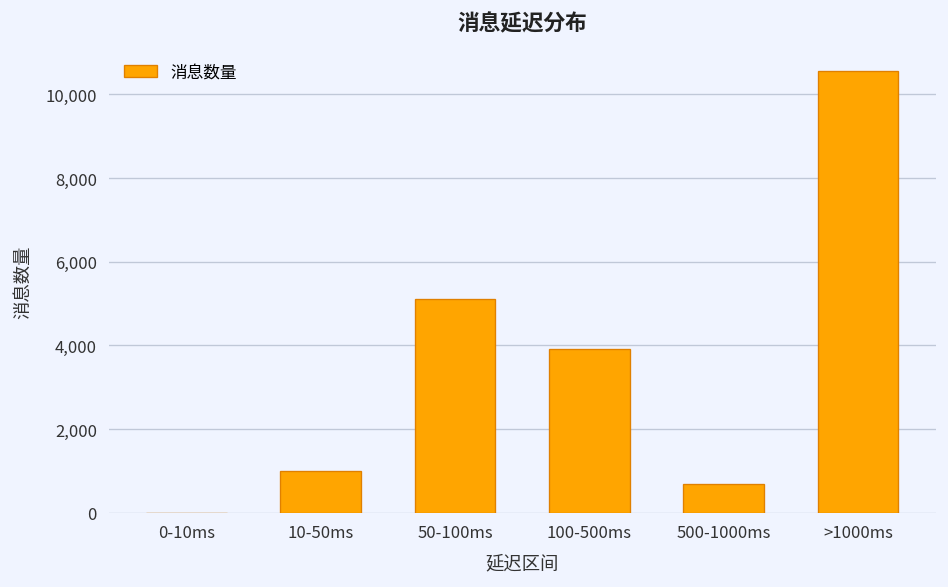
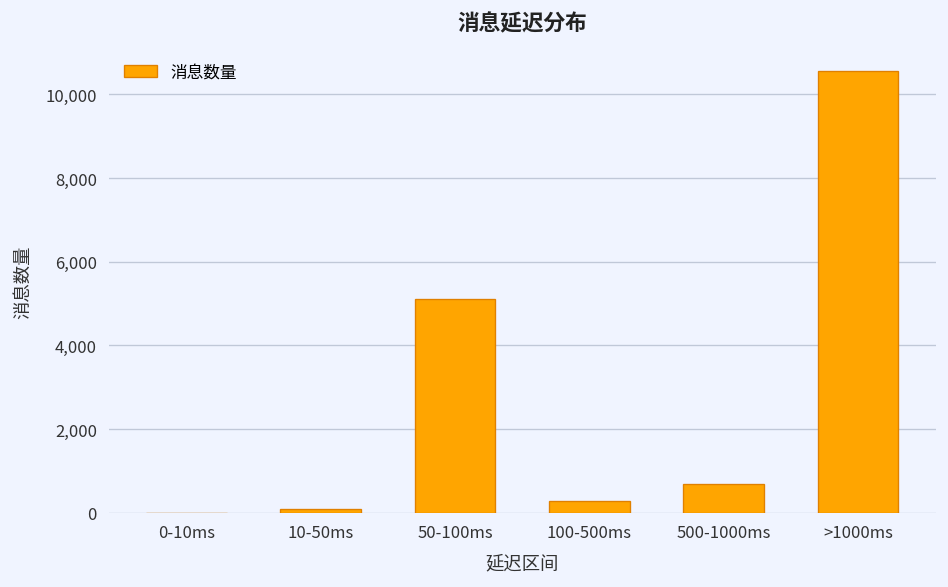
10-50ms: 1,000 -> 100
100-500ms: 3,900 -> 300
